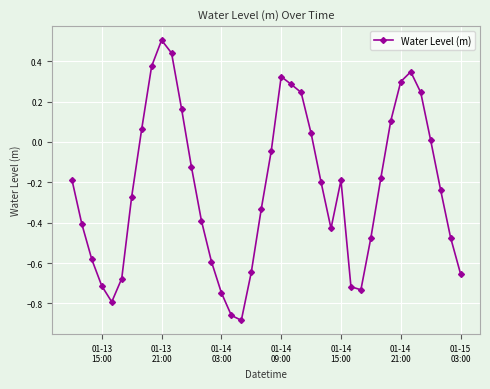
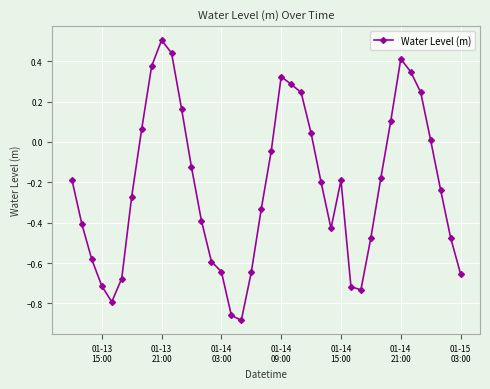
01-14 03:00: -0.75 -> -0.64
01-14 21:00: 0.30 -> 0.41
